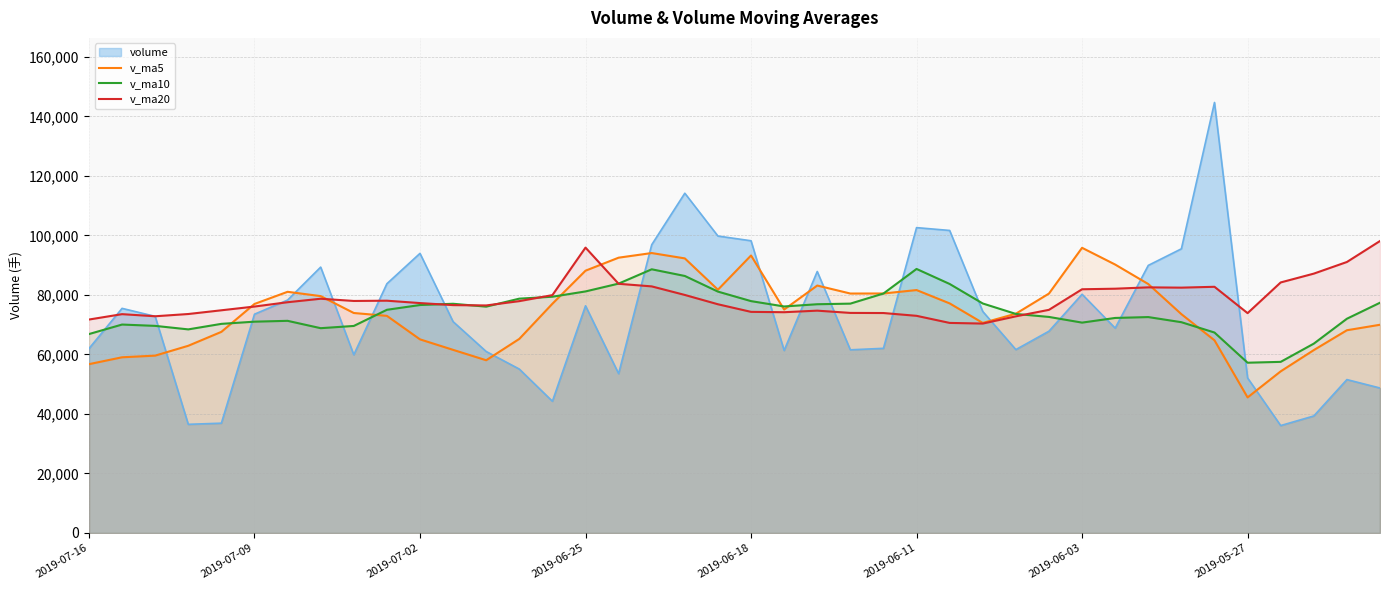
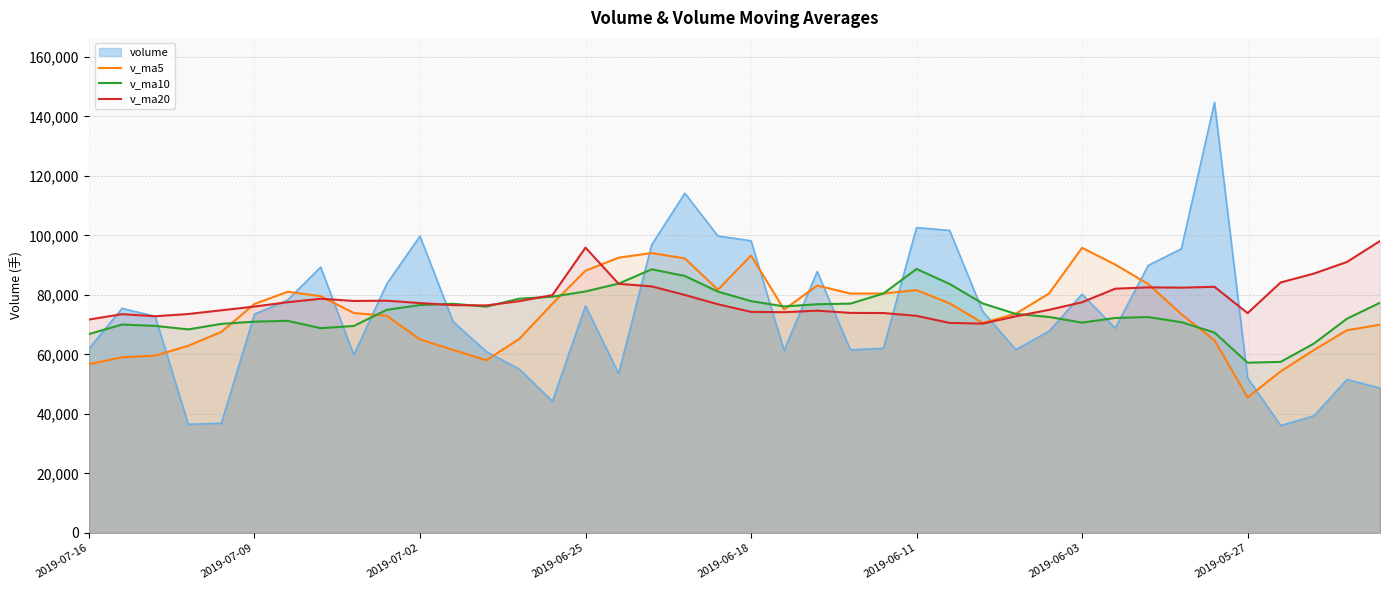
volume, 2019-07-02: 94,000 -> 100,000
v_ma20, 2019-06-03: 82,000 -> 78,000
